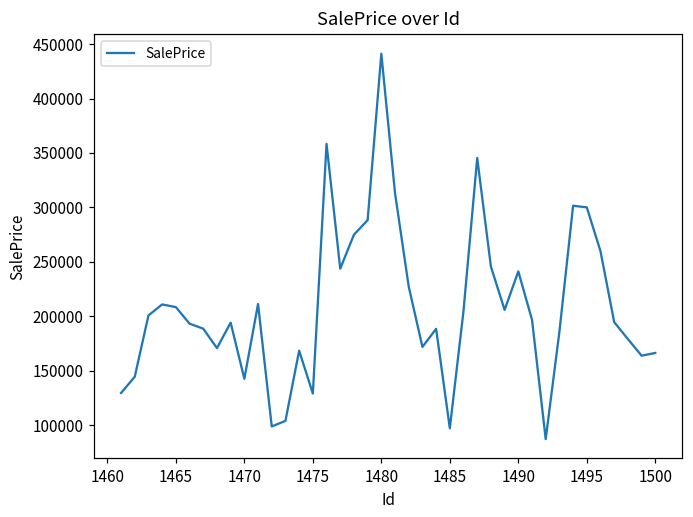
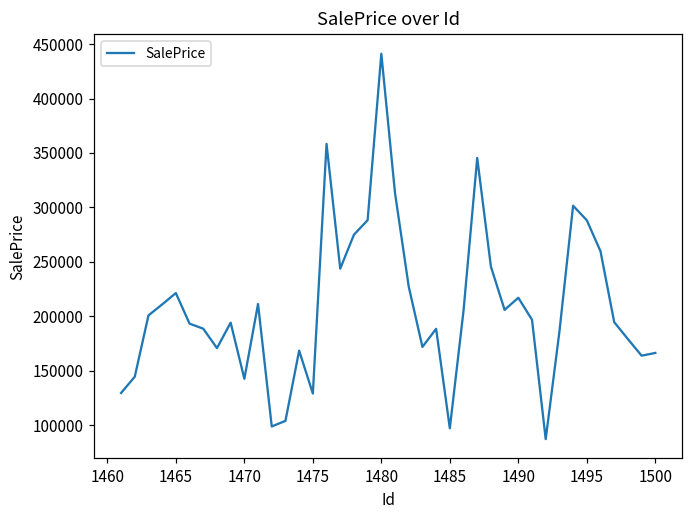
1465: 210000 -> 220000
1490: 240000 -> 220000
1495: 300000 -> 290000
